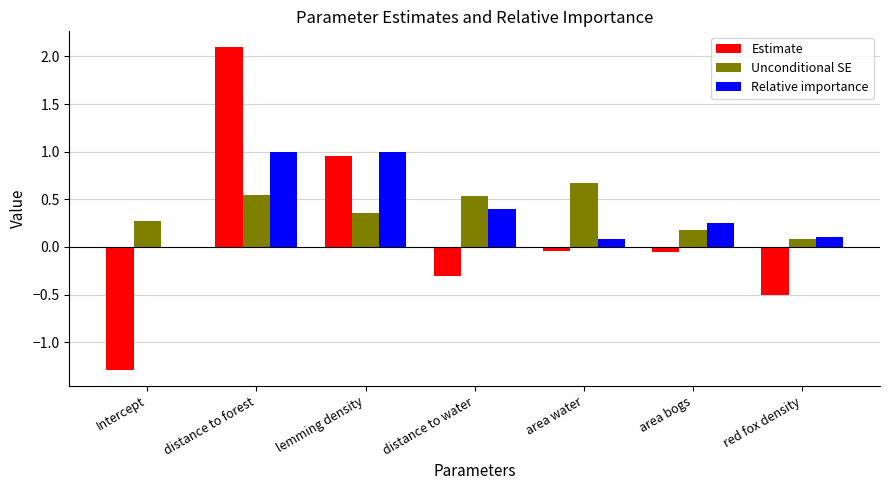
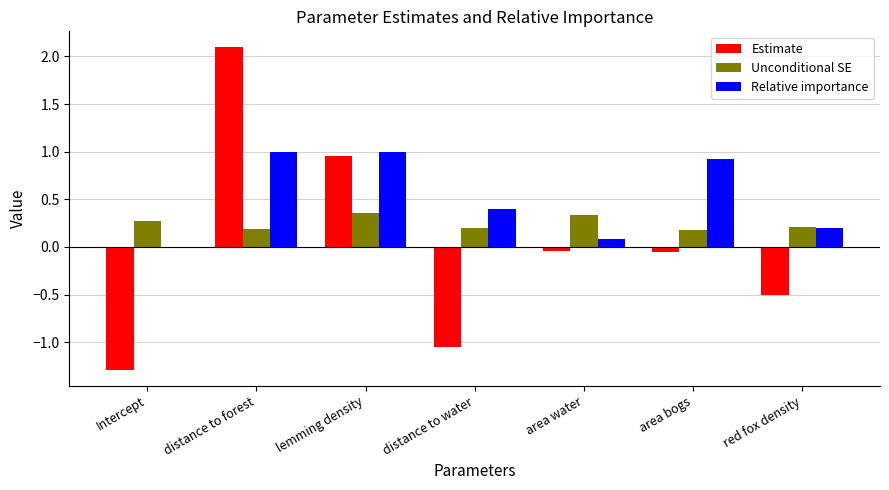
Unconditional SE, distance to forest: 0.5 -> 0.2
Estimate, distance to water: -0.3 -> -1.0
Unconditional SE, distance to water: 0.5 -> 0.2
Unconditional SE, area water: 0.7 -> 0.3
Relative importance, area bogs: 0.3 -> 0.9
Unconditional SE, red fox density: 0.1 -> 0.2
Relative importance, red fox density: 0.1 -> 0.2
